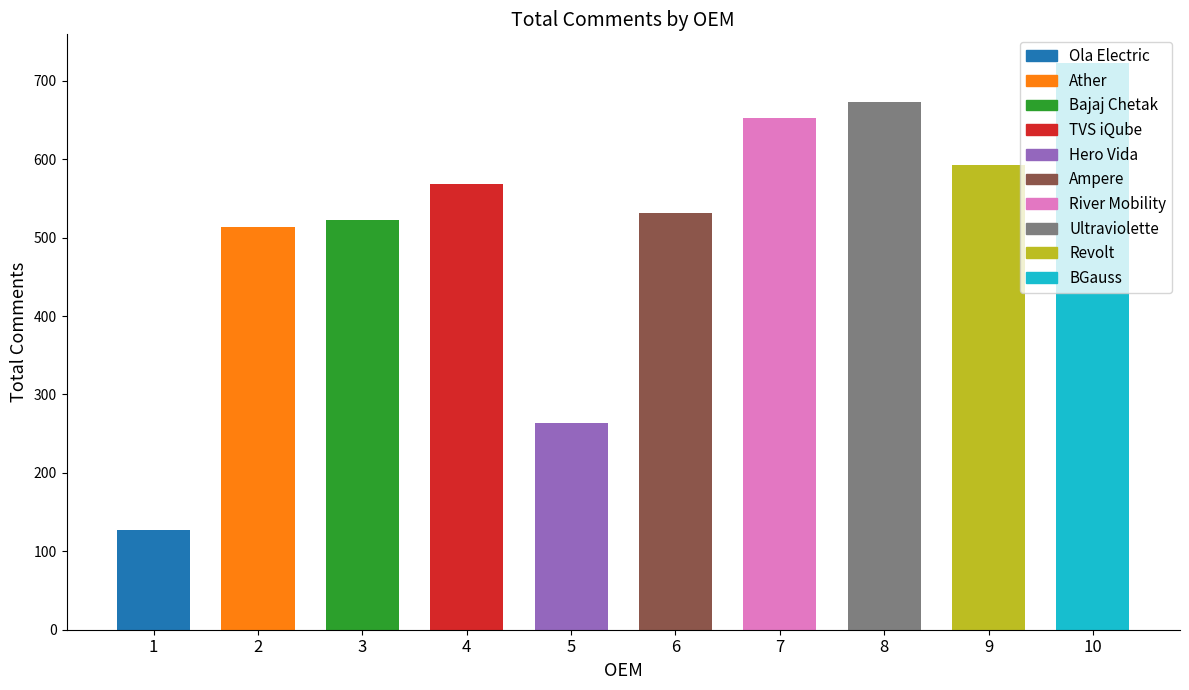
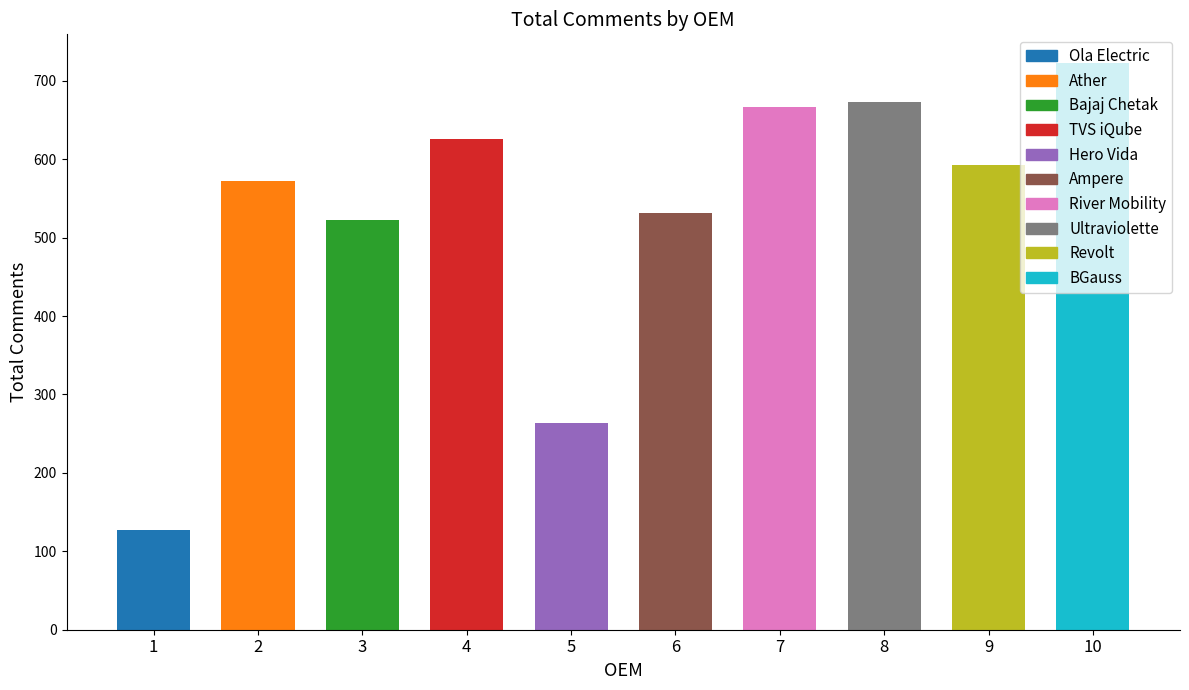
2: 510 -> 570
4: 570 -> 630
7: 650 -> 670
